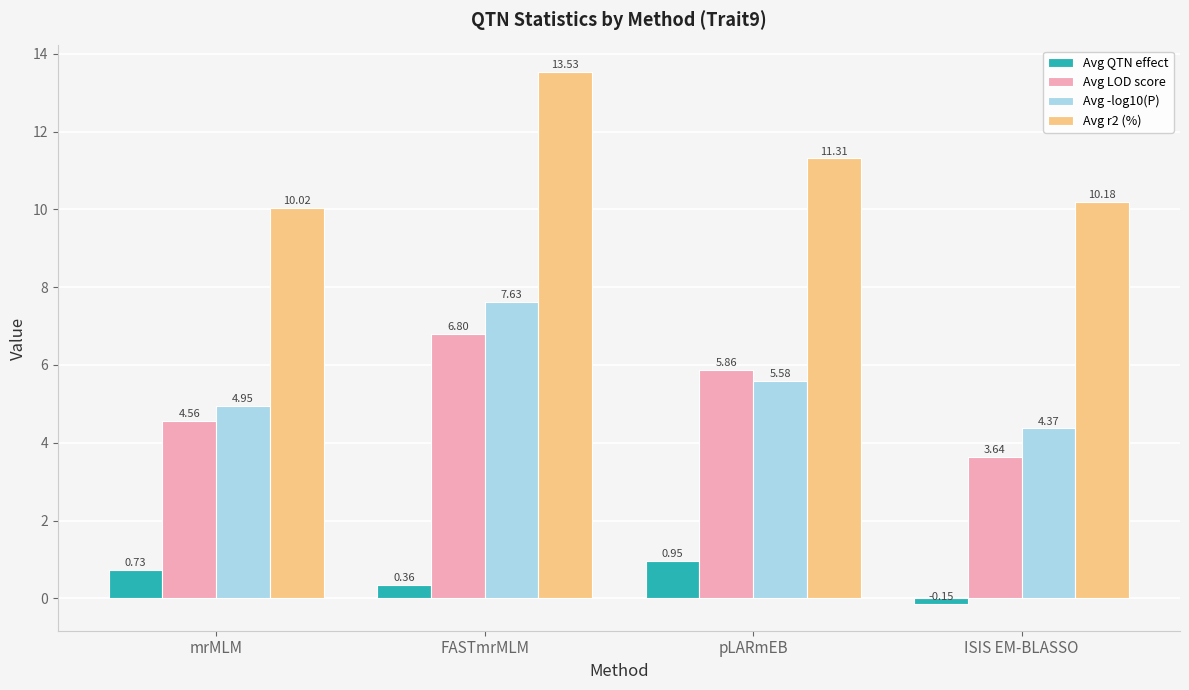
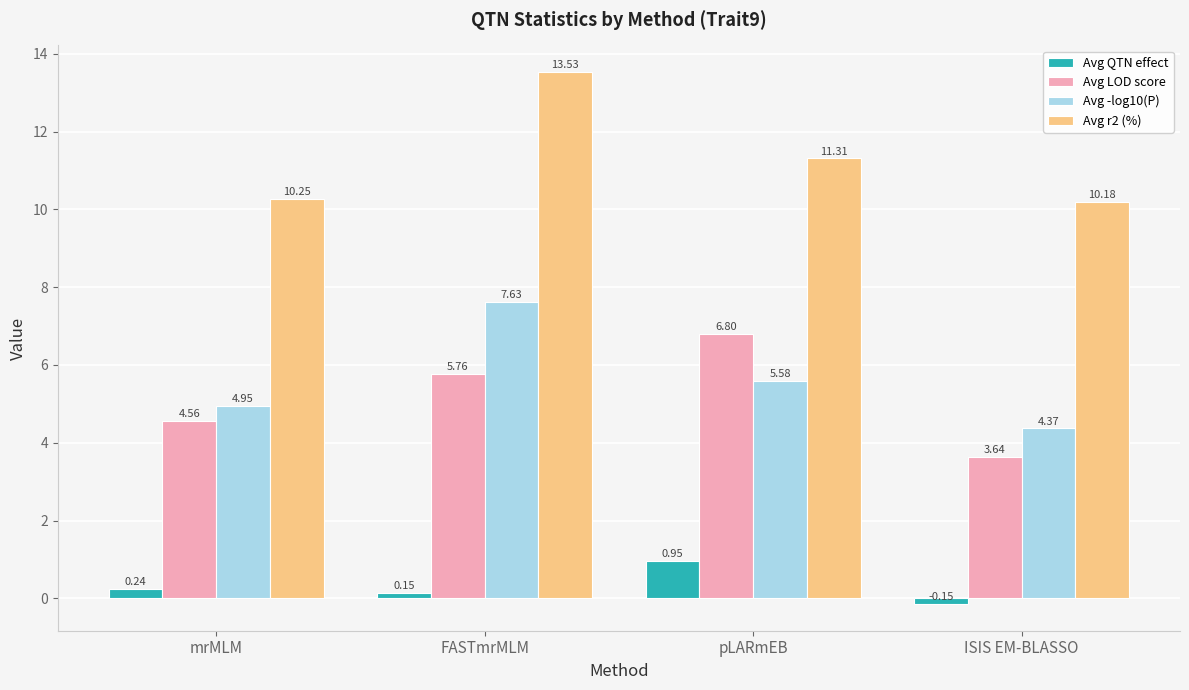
Avg QTN effect, mrMLM: 0.73 -> 0.24
Avg r2 (%), mrMLM: 10.02 -> 10.25
Avg QTN effect, FASTmrMLM: 0.36 -> 0.15
Avg LOD score, FASTmrMLM: 6.80 -> 5.76
Avg LOD score, pLARmEB: 5.86 -> 6.80
